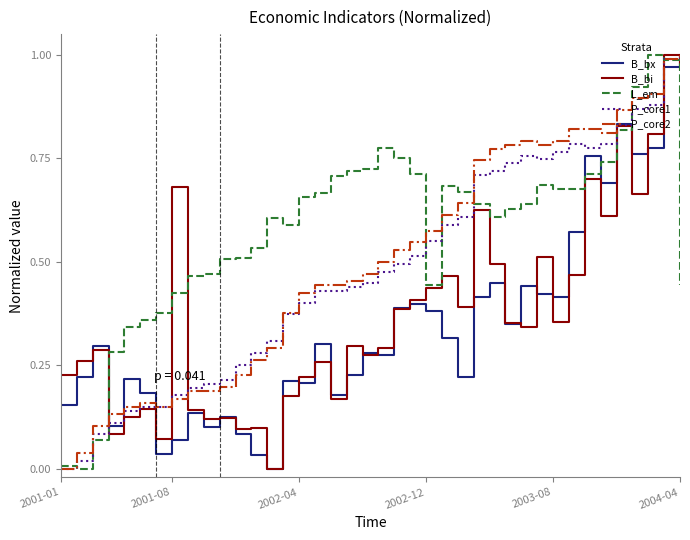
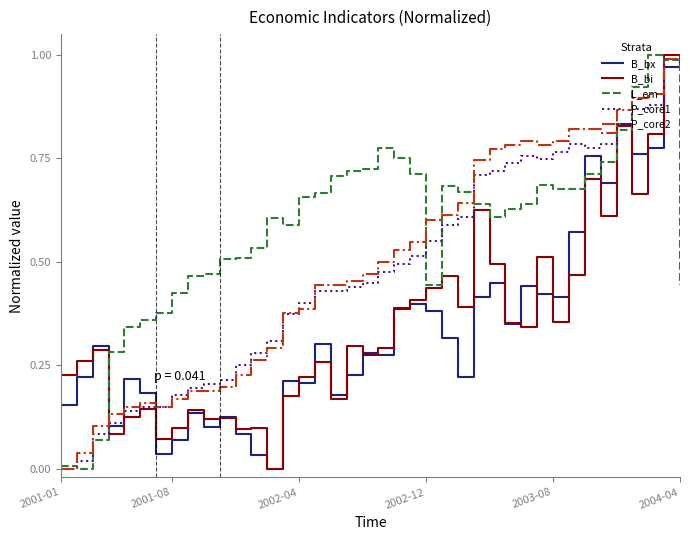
B_bi, 2001-08: 0.68 -> 0.10
P_core2, 2002-04: 0.42 -> 0.39
P_core2, 2002-12: 0.58 -> 0.60
